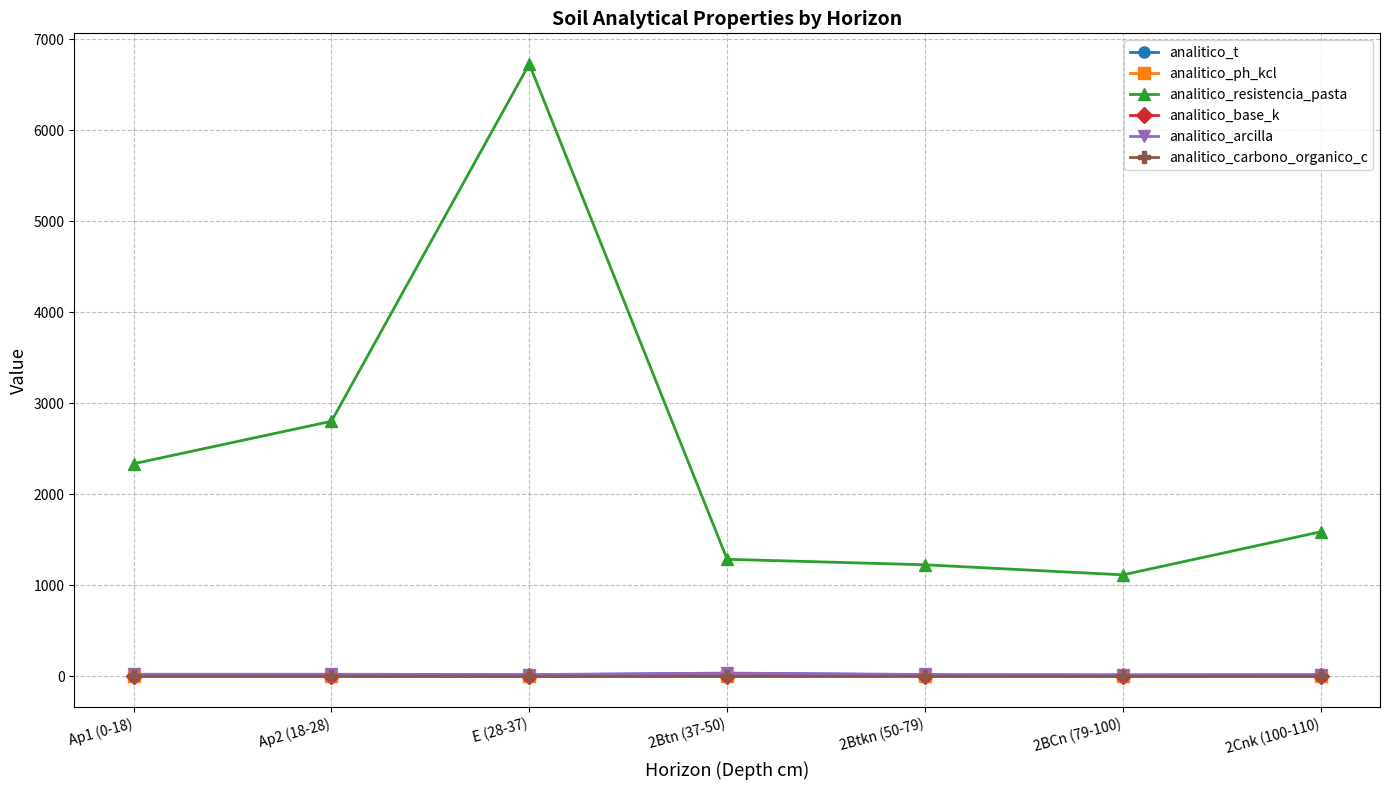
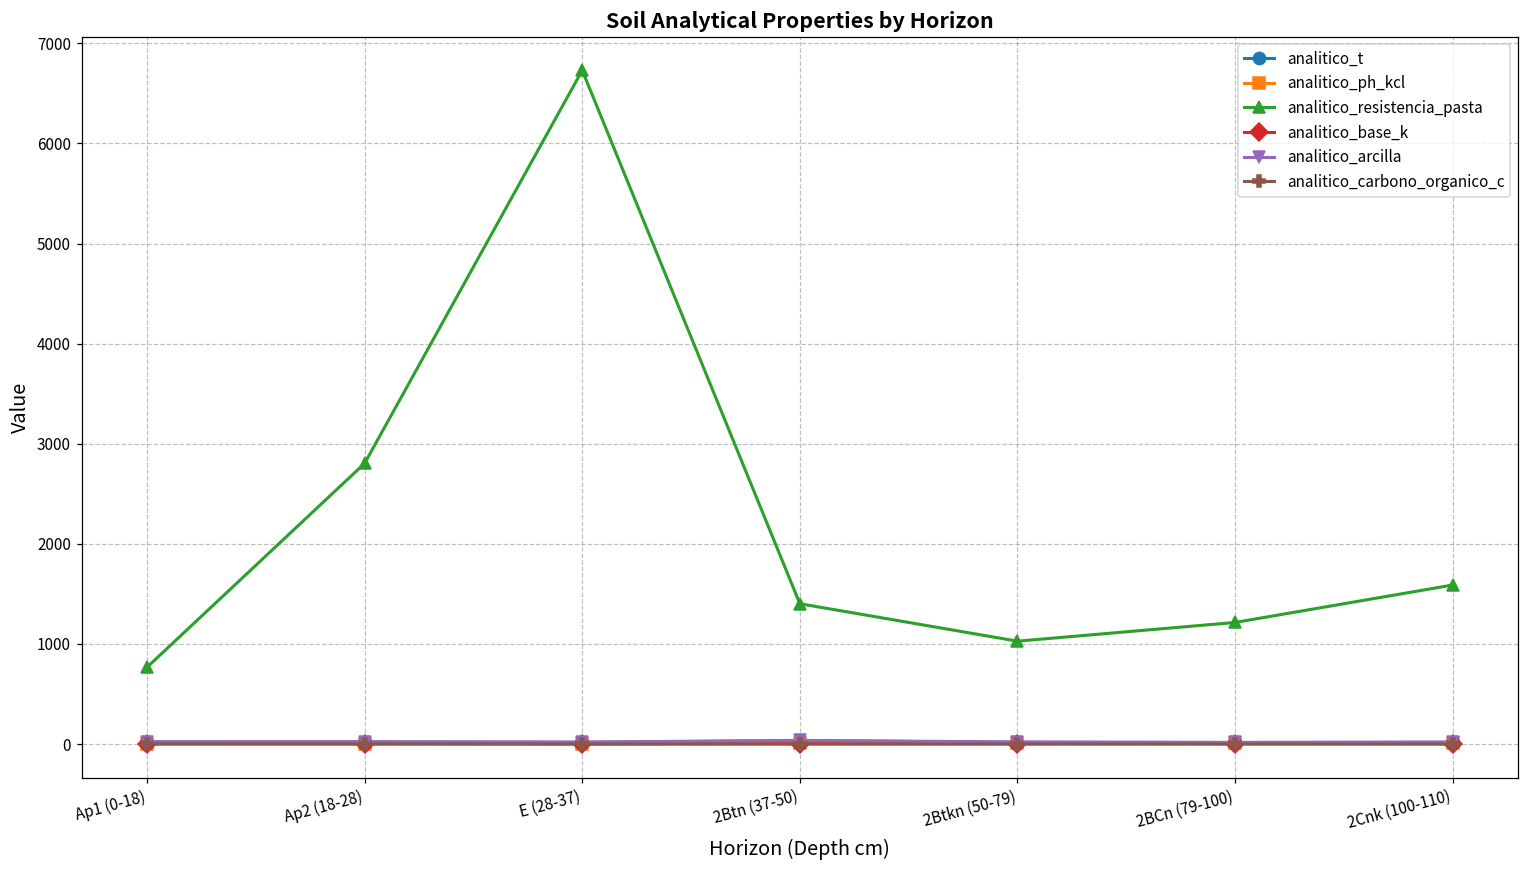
analitico_resistencia_pasta, Ap1 (0-18): 2300 -> 800
analitico_resistencia_pasta, 2Btn (37-50): 1300 -> 1400
analitico_resistencia_pasta, 2Btkn (50-79): 1200 -> 1000
analitico_resistencia_pasta, 2BCn (79-100): 1100 -> 1200
